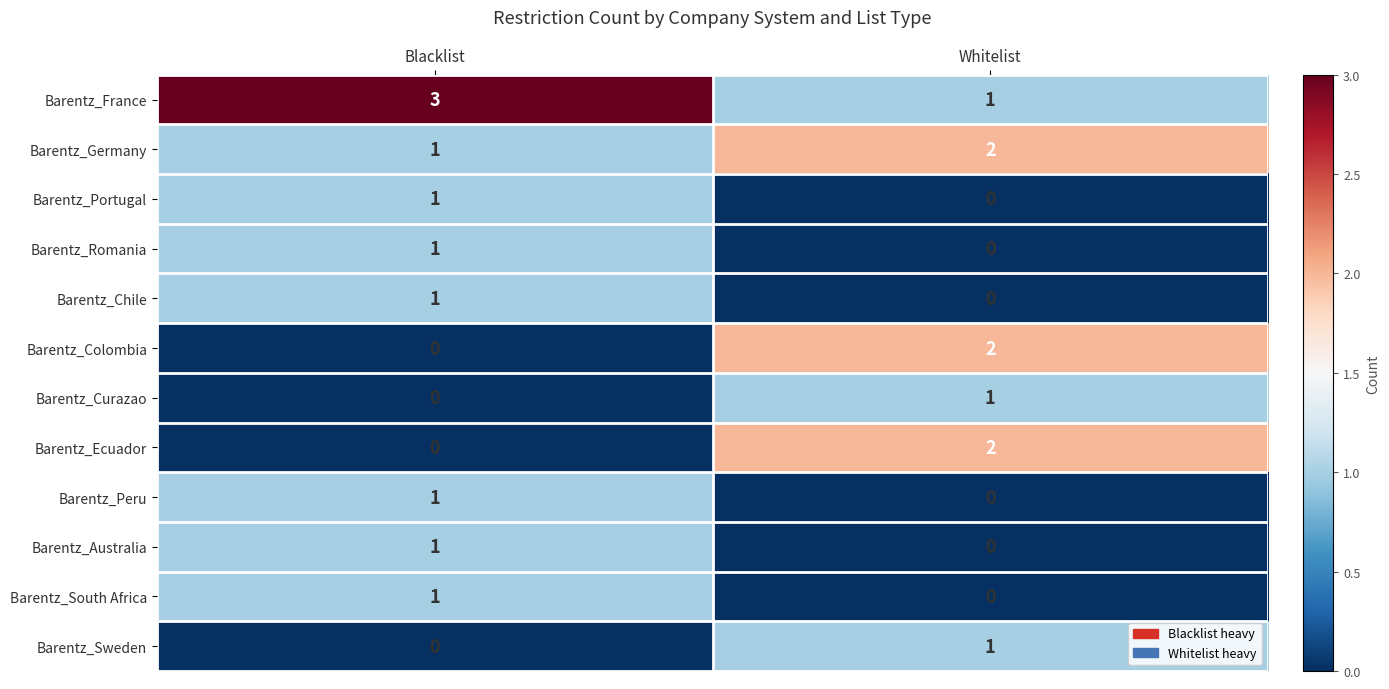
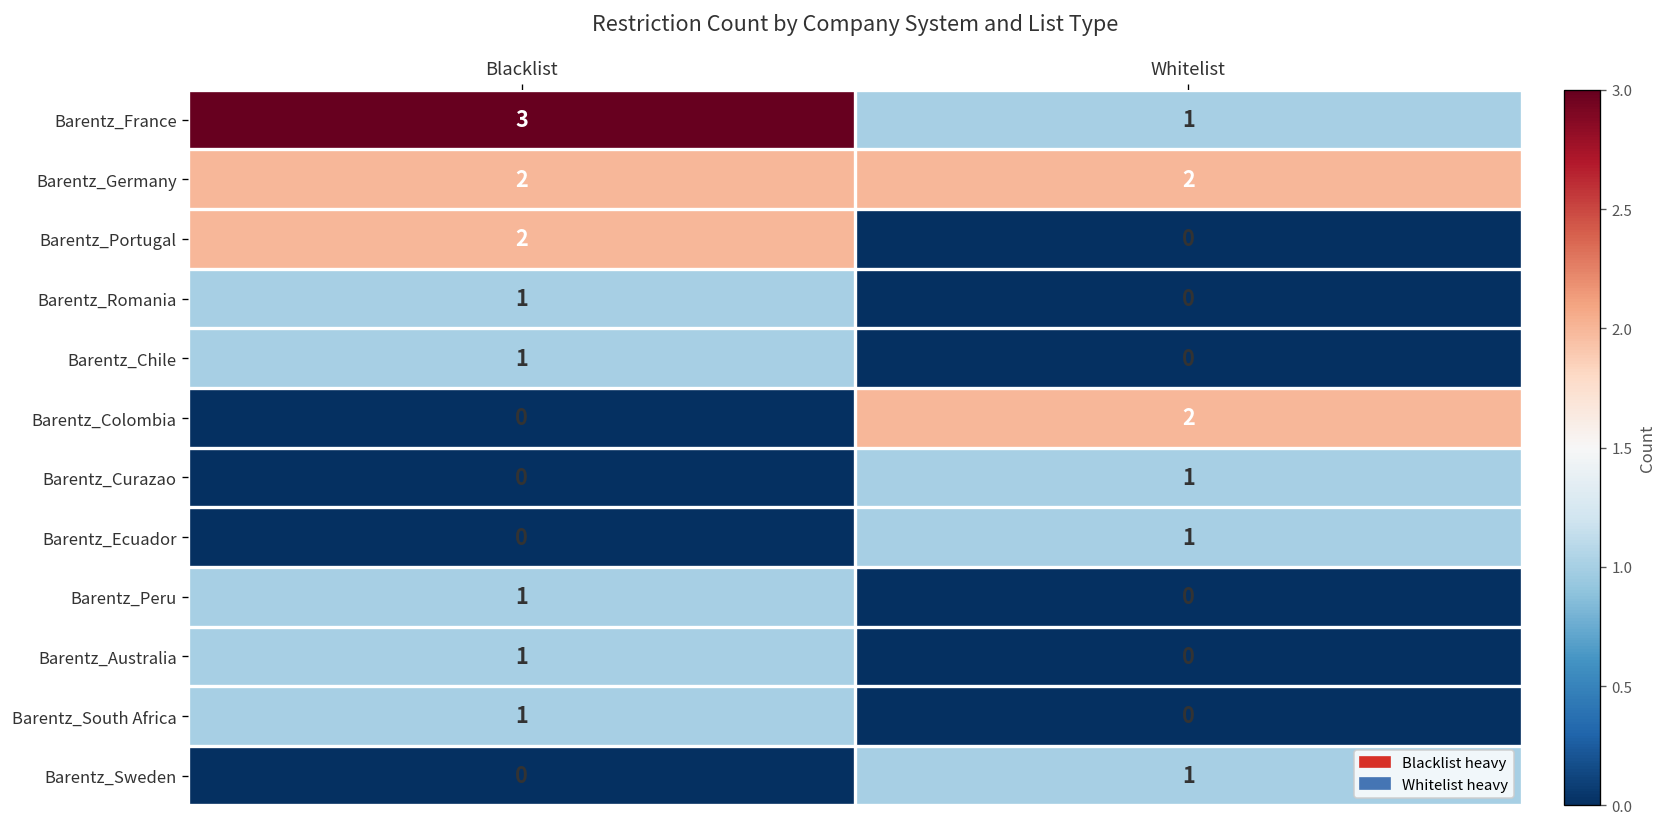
Barentz_Germany, Blacklist: 1 -> 2
Barentz_Portugal, Blacklist: 1 -> 2
Barentz_Ecuador, Whitelist: 2 -> 1
